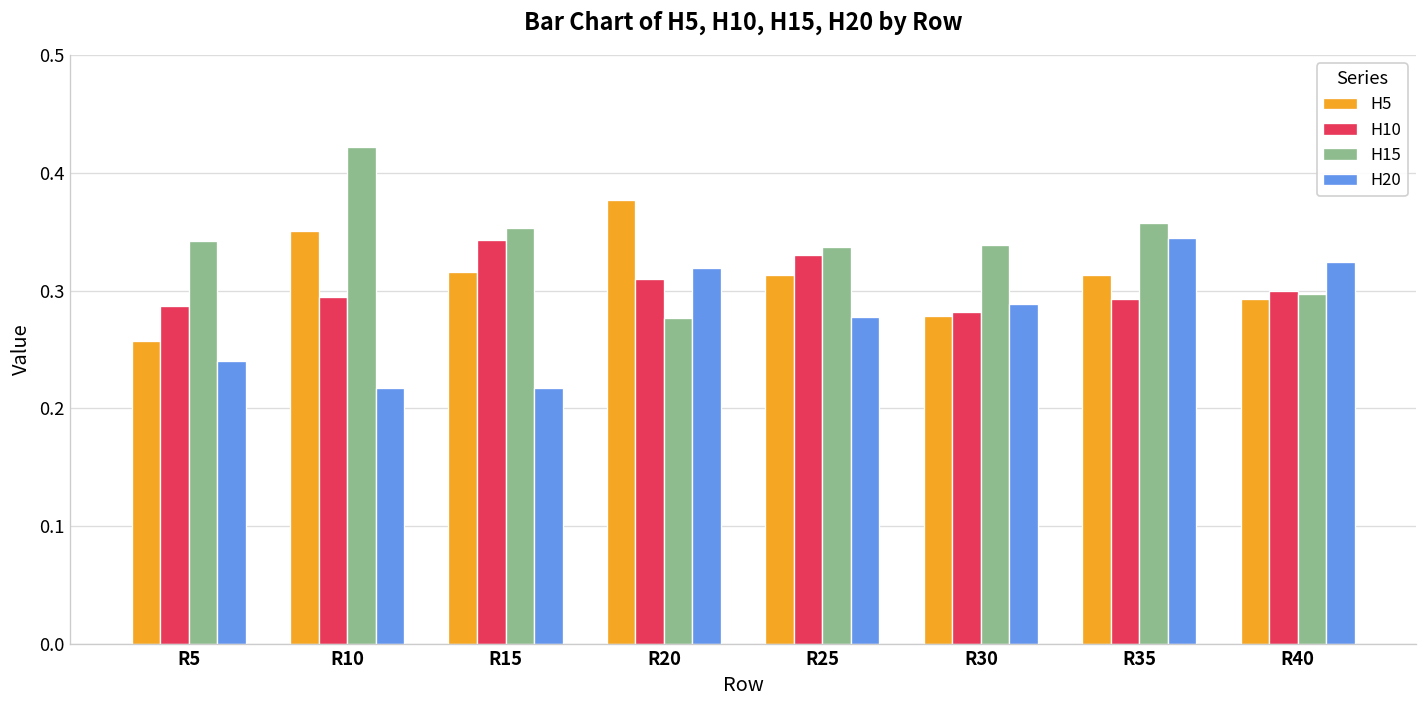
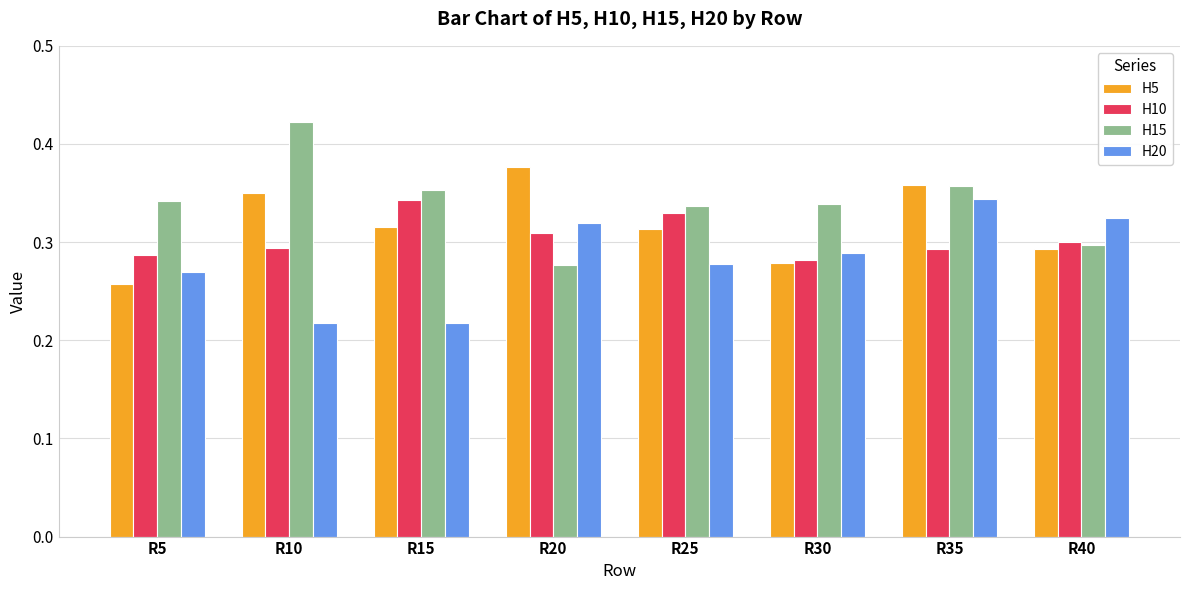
H20, R5: 0.24 -> 0.27
H5, R35: 0.31 -> 0.36
